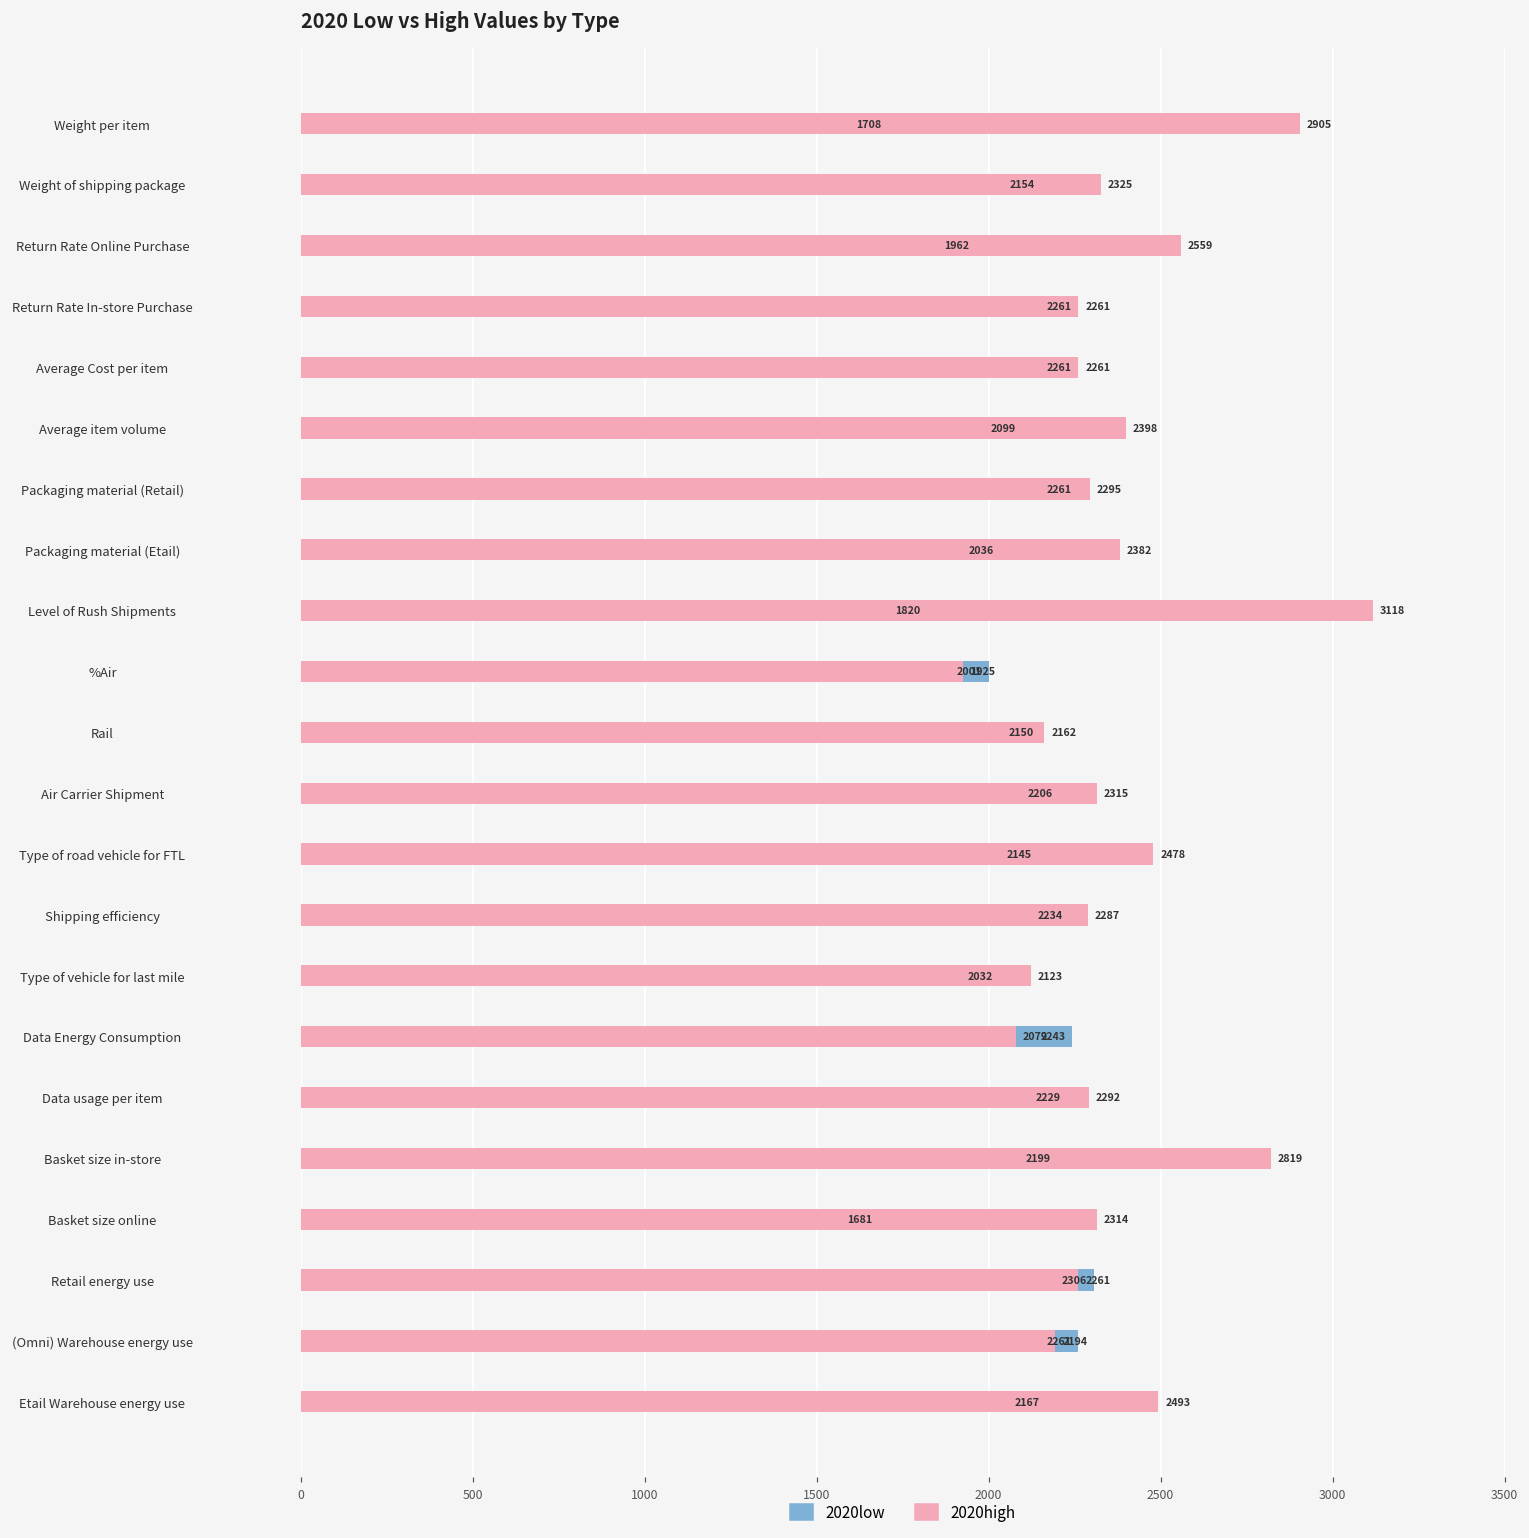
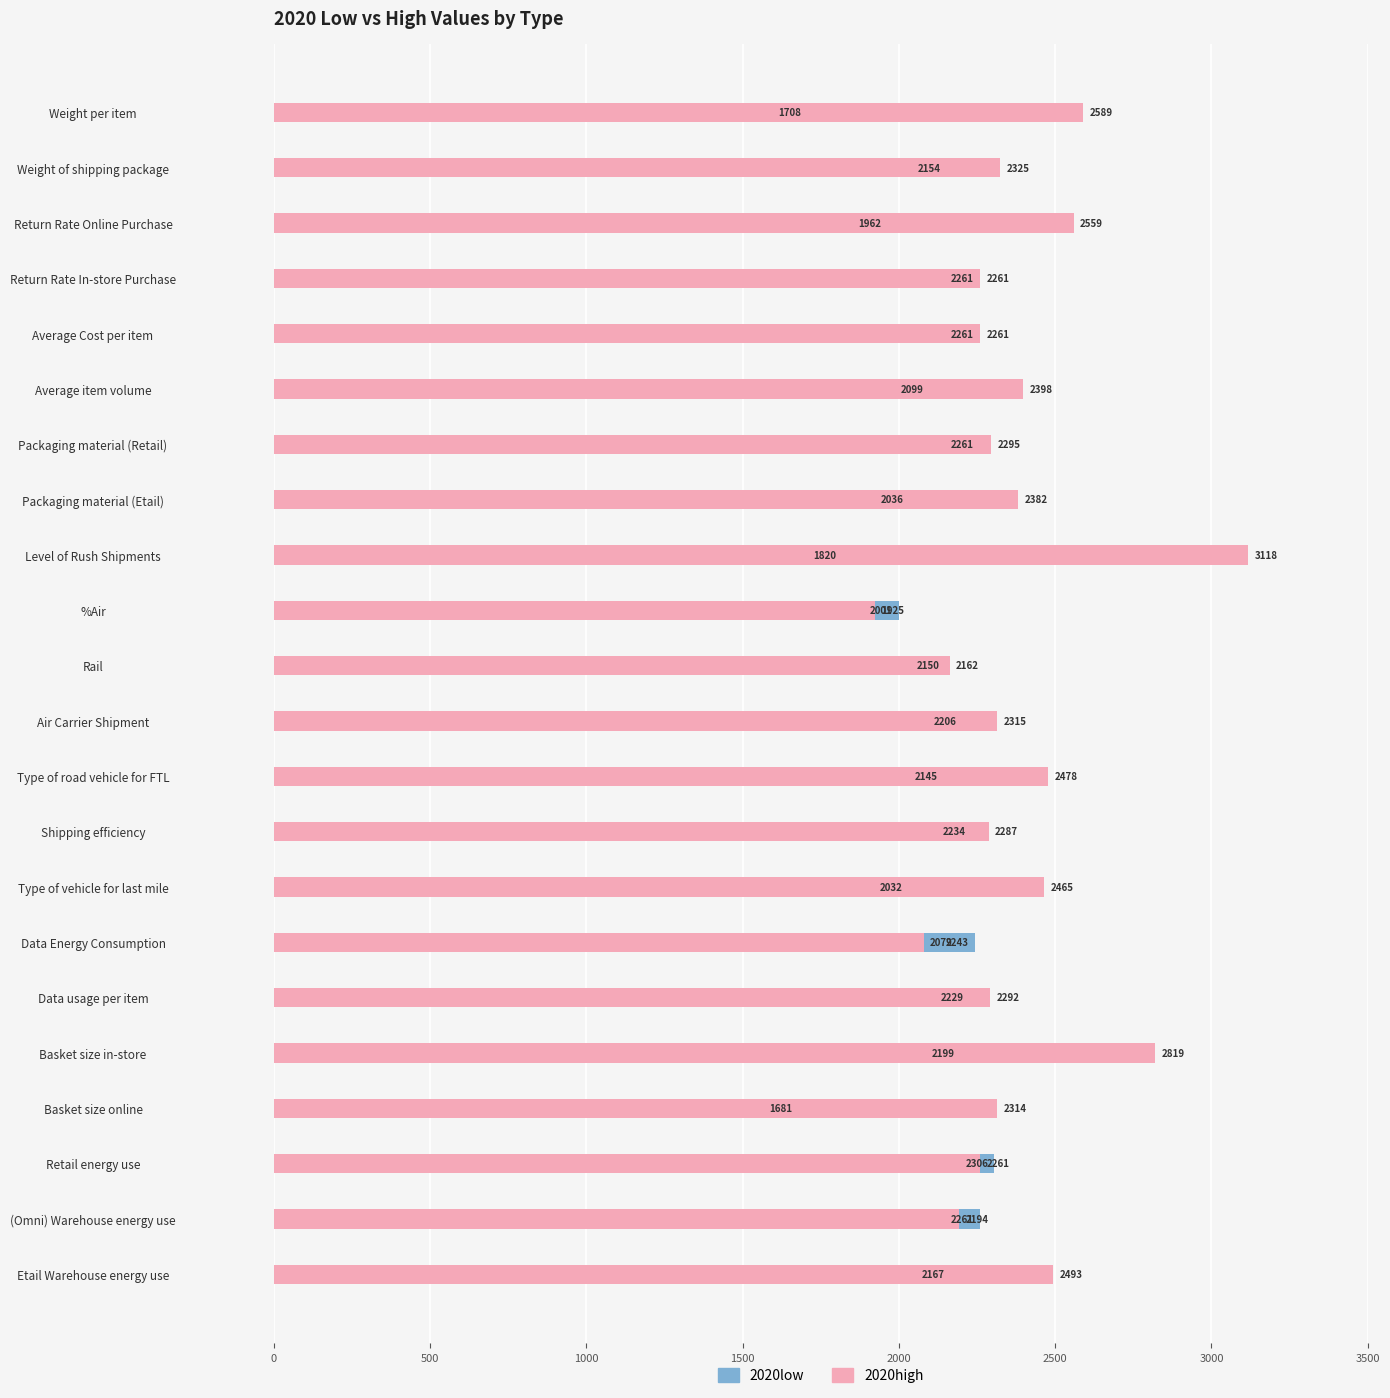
2020high, Weight per item: 2905 -> 2589
2020high, Type of vehicle for last mile: 2123 -> 2465
